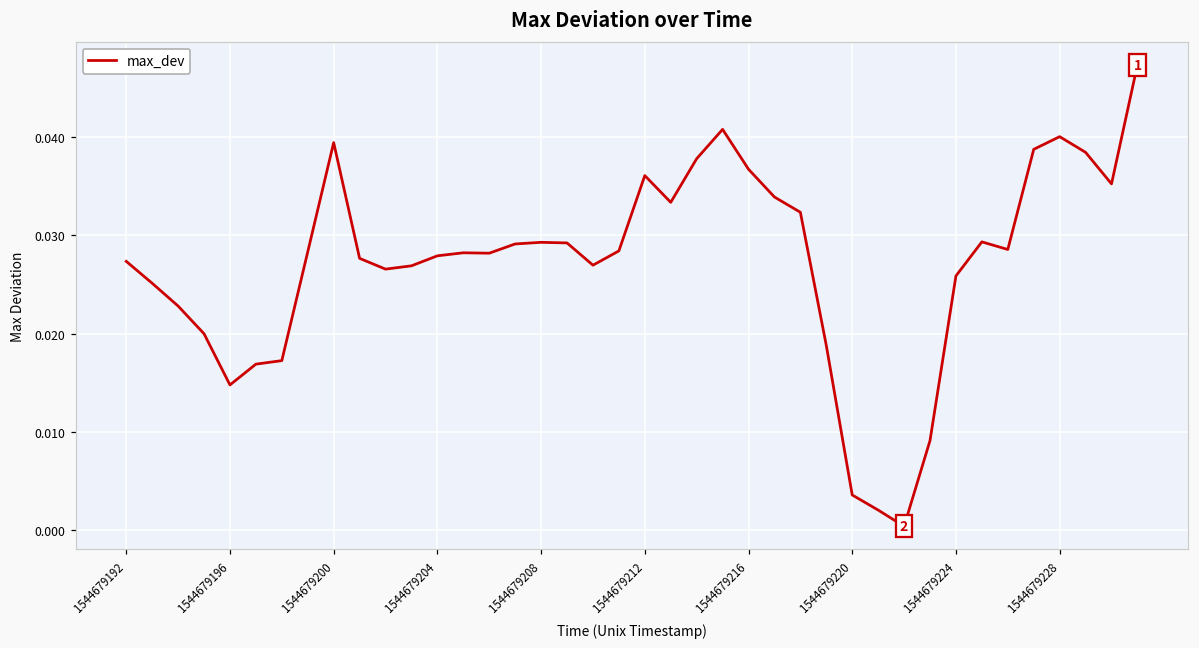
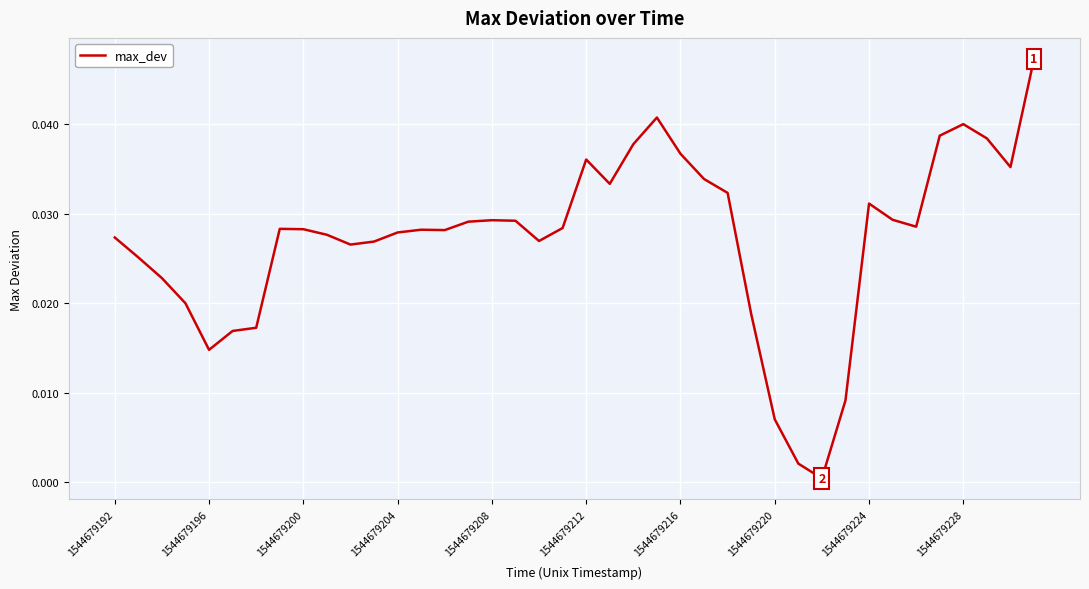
1544679200: 0.039 -> 0.028
1544679220: 0.004 -> 0.007
1544679224: 0.026 -> 0.031
